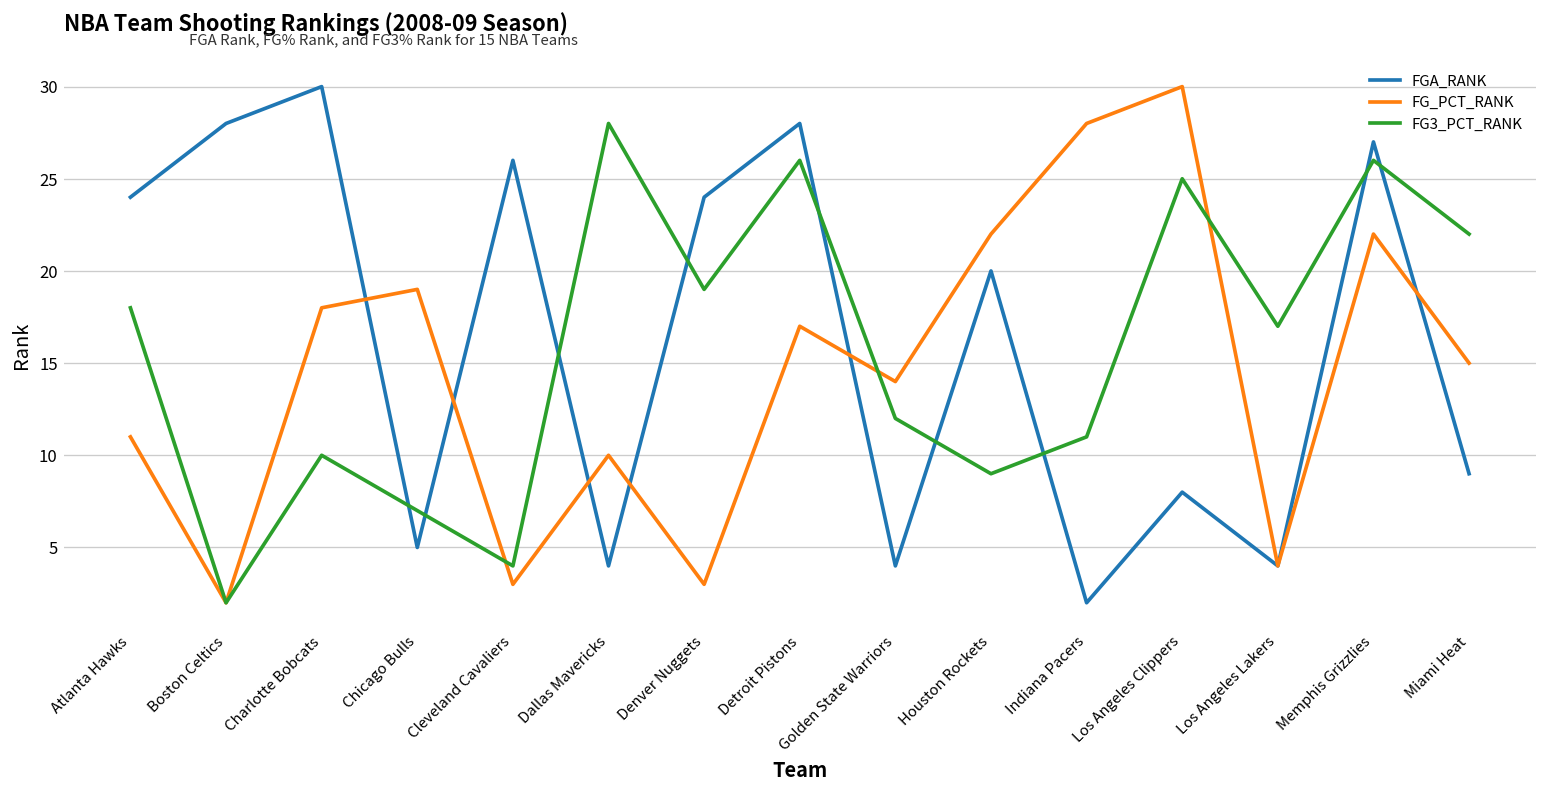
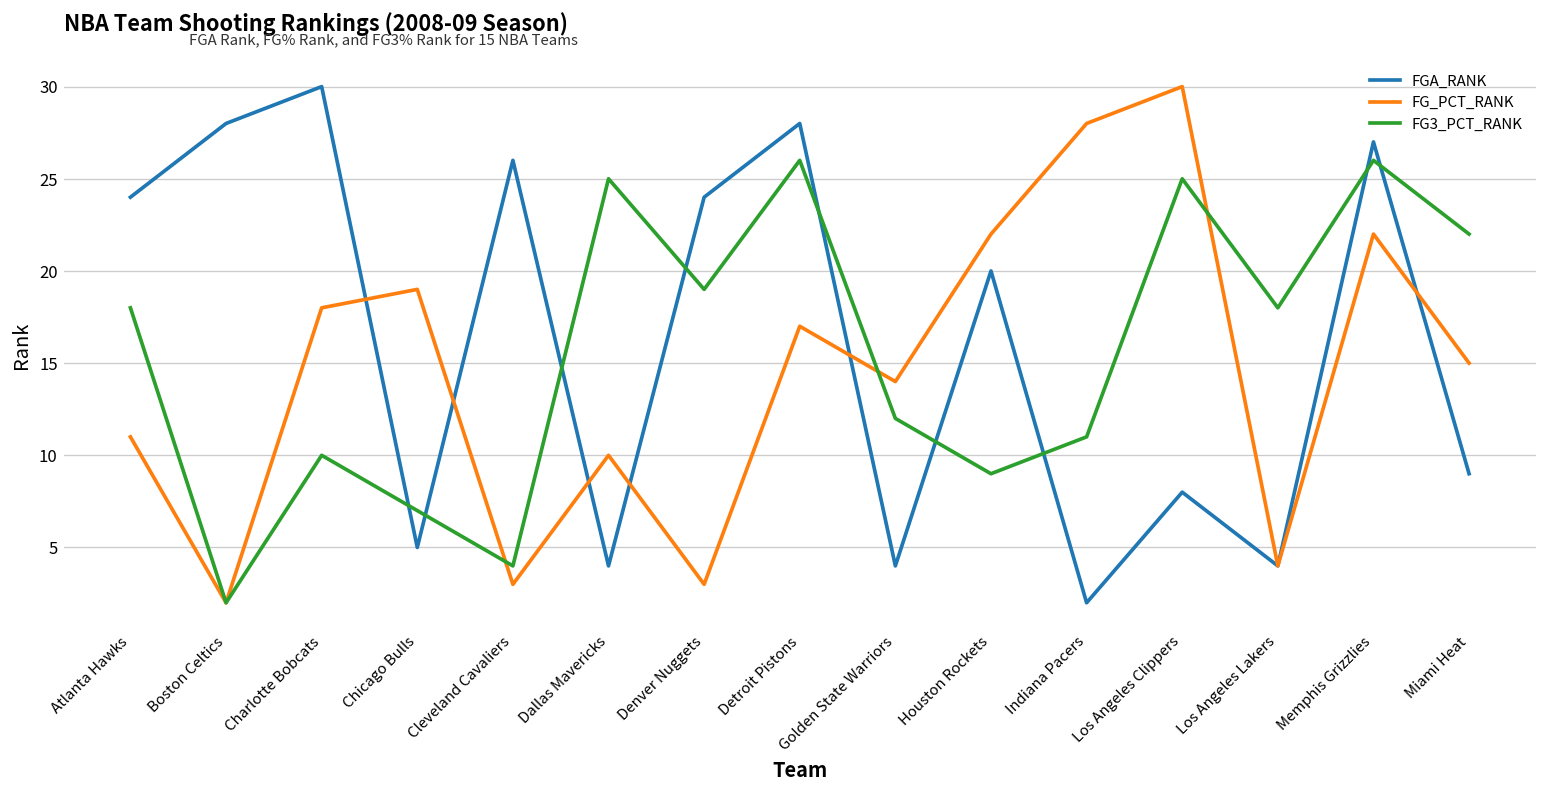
FG3_PCT_RANK, Dallas Mavericks: 28 -> 25
FG3_PCT_RANK, Los Angeles Lakers: 17 -> 18
